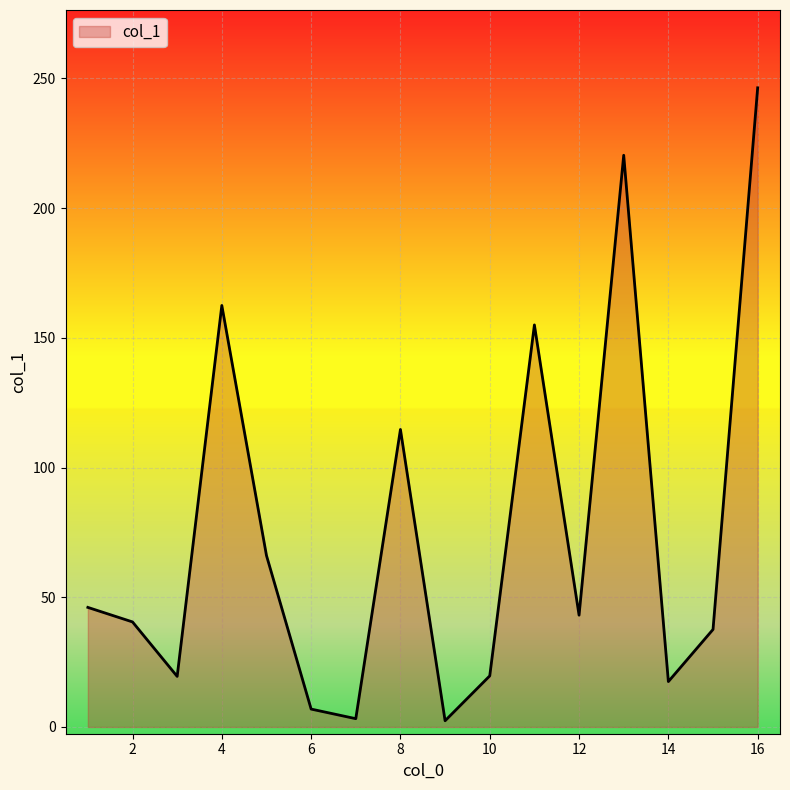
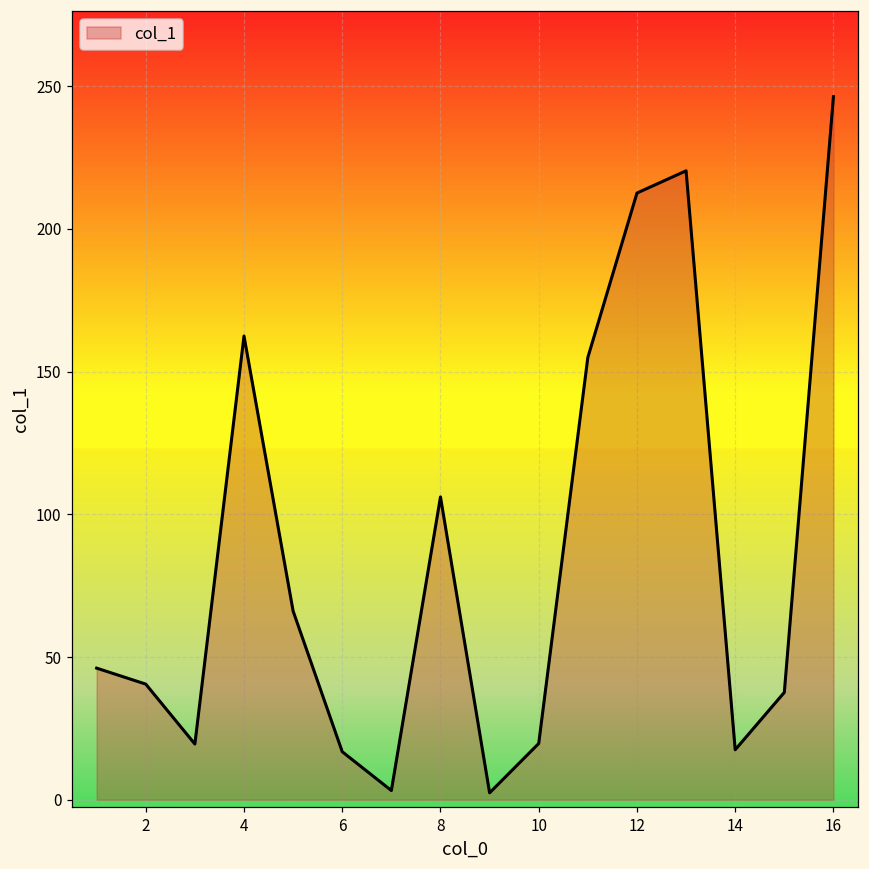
6: 7 -> 17
8: 115 -> 106
12: 43 -> 213
